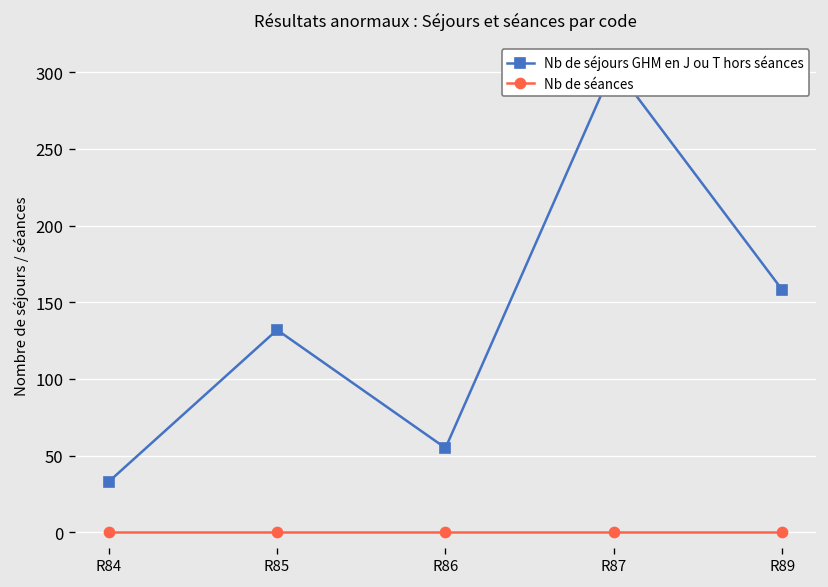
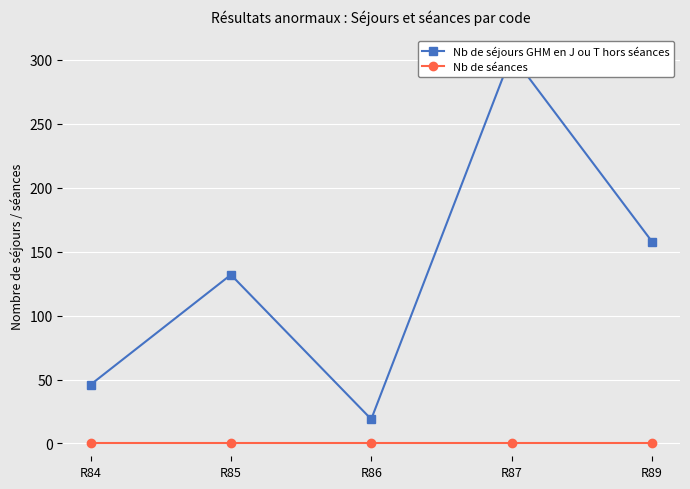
Nb de séjours GHM en J ou T hors séances, R84: 33 -> 46
Nb de séjours GHM en J ou T hors séances, R86: 55 -> 19
